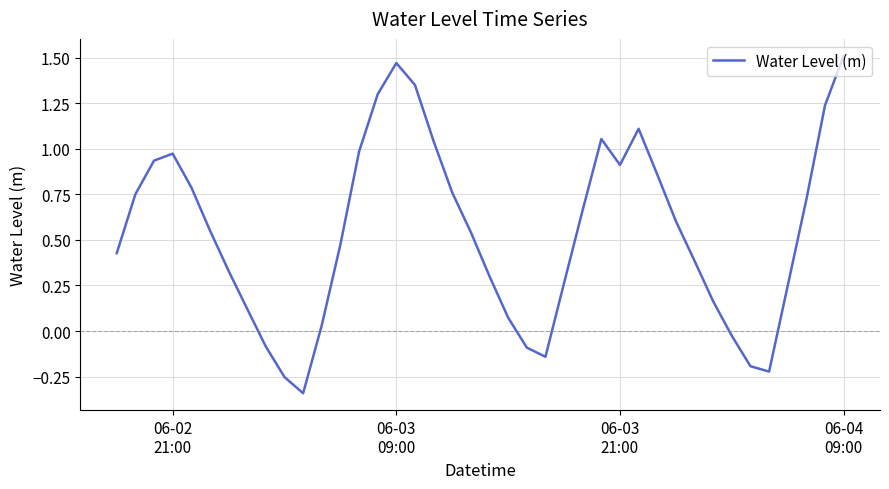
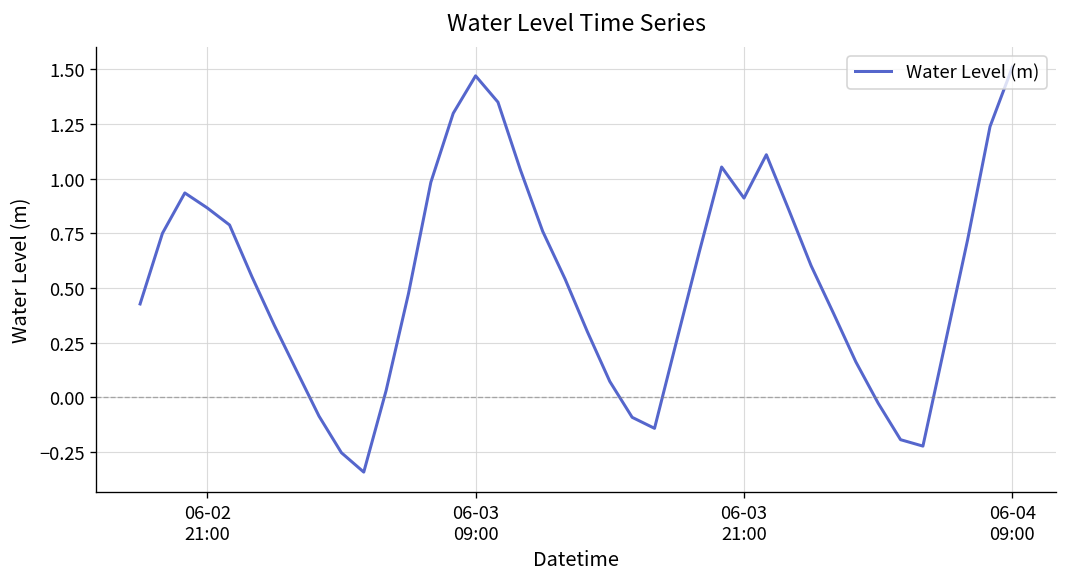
06-02 21:00: 0.97 -> 0.87
